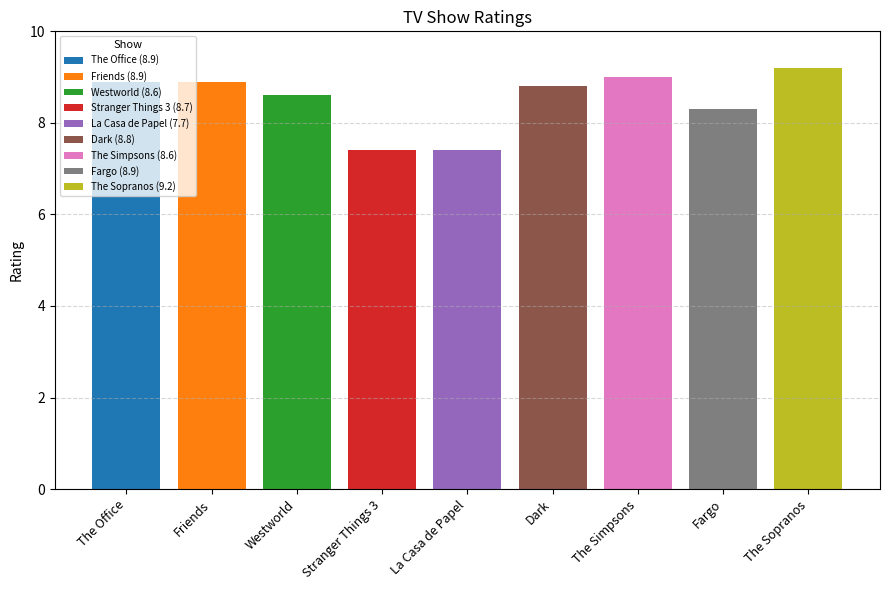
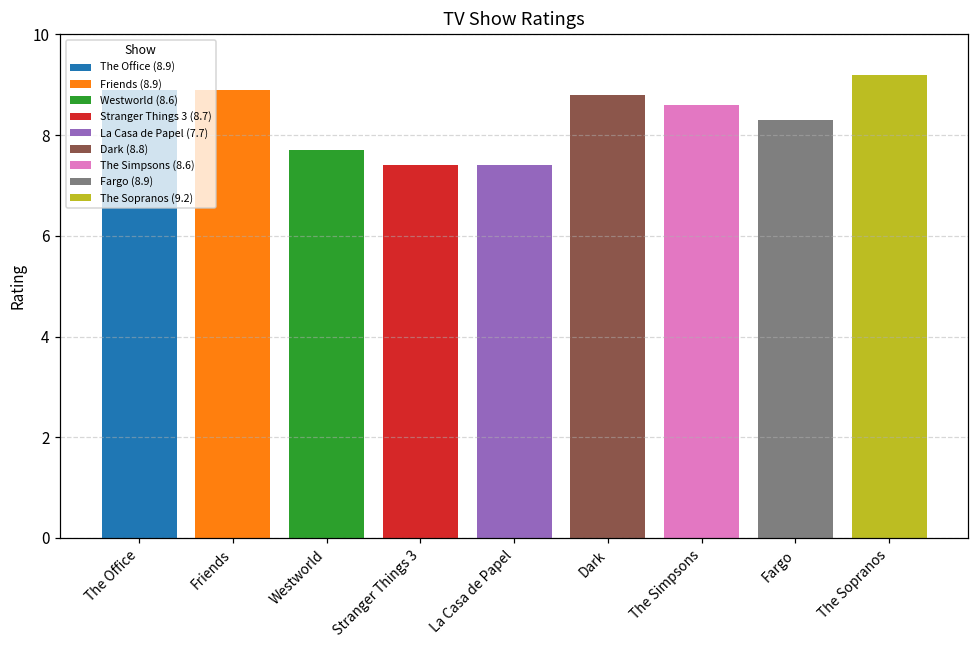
Westworld: 8.6 -> 7.7
The Simpsons: 9.0 -> 8.6
